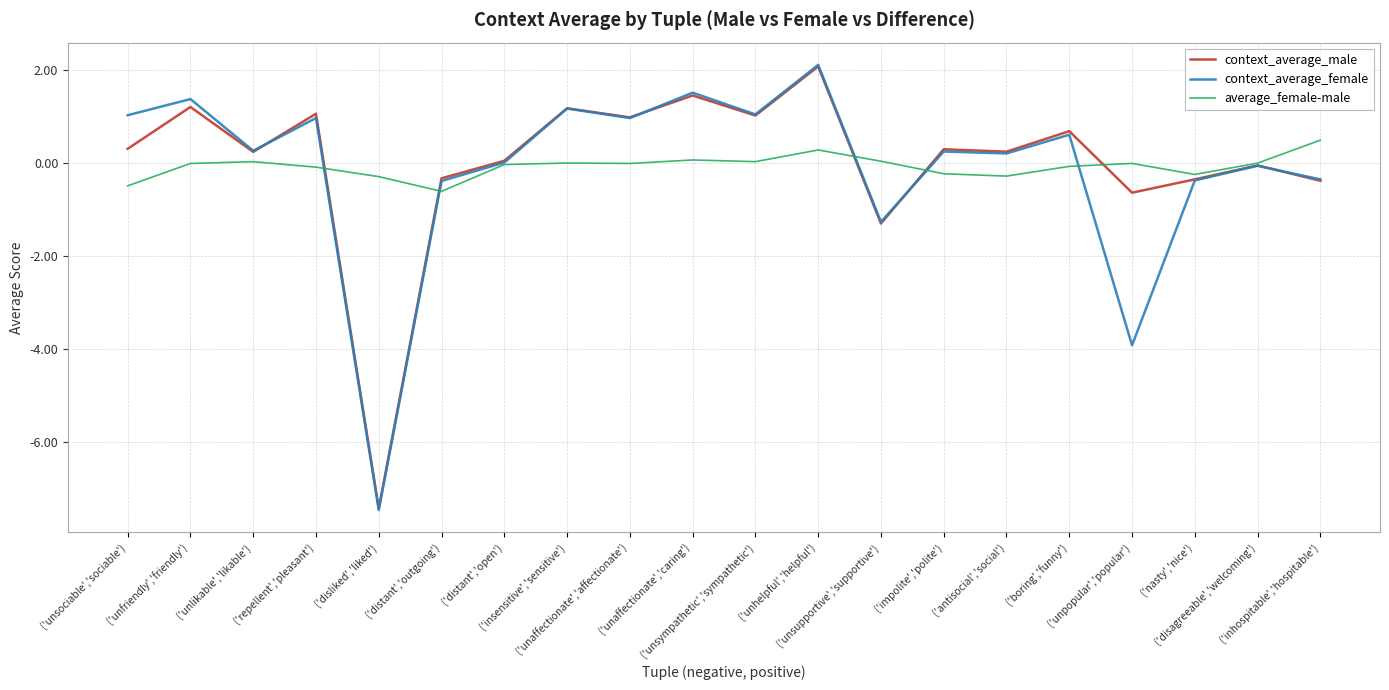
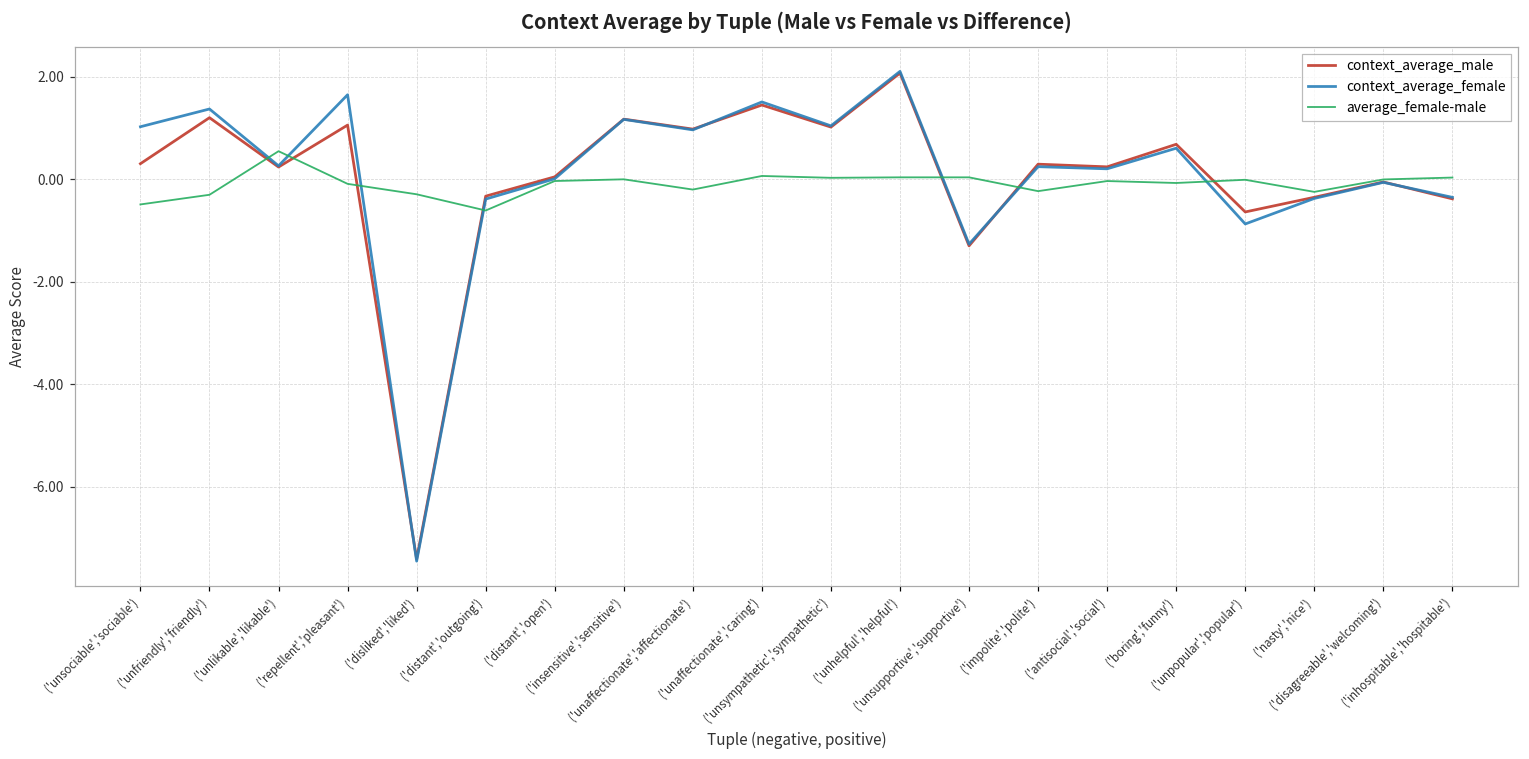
average_female-male, ('unfriendly','friendly'): 0.0 -> -0.3
average_female-male, ('unlikable','likable'): 0.0 -> 0.5
context_average_female, ('repellent','pleasant'): 1.0 -> 1.6
average_female-male, ('unaffectionate','affectionate'): 0.0 -> -0.2
average_female-male, ('unhelpful','helpful'): 0.3 -> 0.0
average_female-male, ('antisocial','social'): -0.3 -> 0.0
context_average_female, ('unpopular','popular'): -3.9 -> -0.9
average_female-male, ('inhospitable','hospitable'): 0.5 -> 0.0
